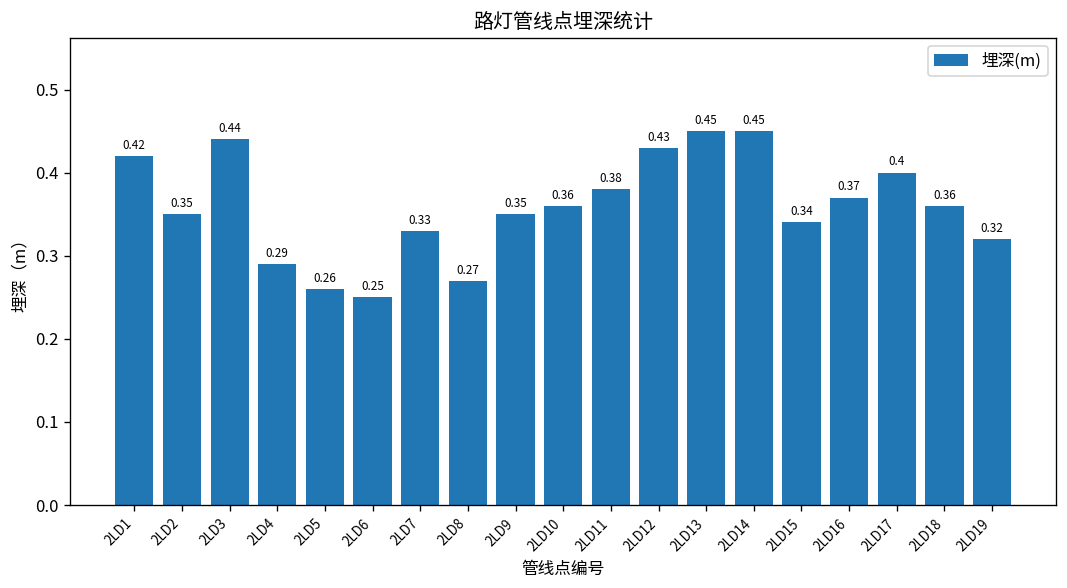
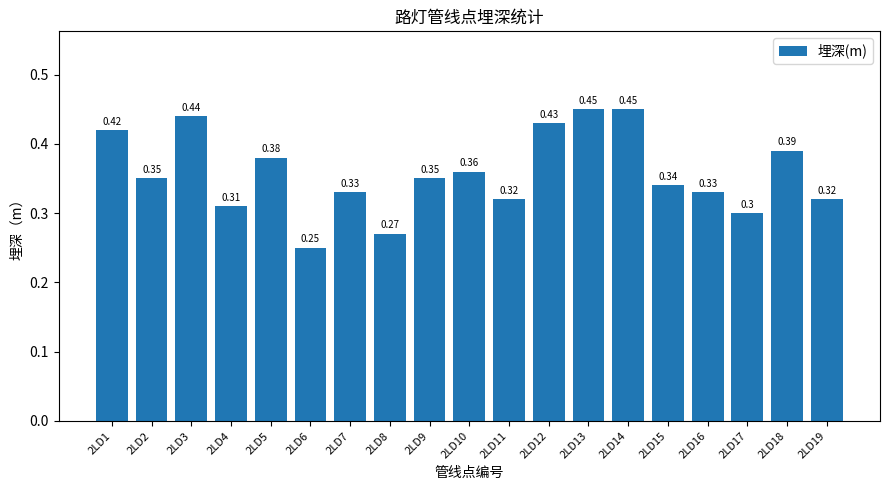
2LD4: 0.29 -> 0.31
2LD5: 0.26 -> 0.38
2LD11: 0.38 -> 0.32
2LD16: 0.37 -> 0.33
2LD17: 0.4 -> 0.3
2LD18: 0.36 -> 0.39
